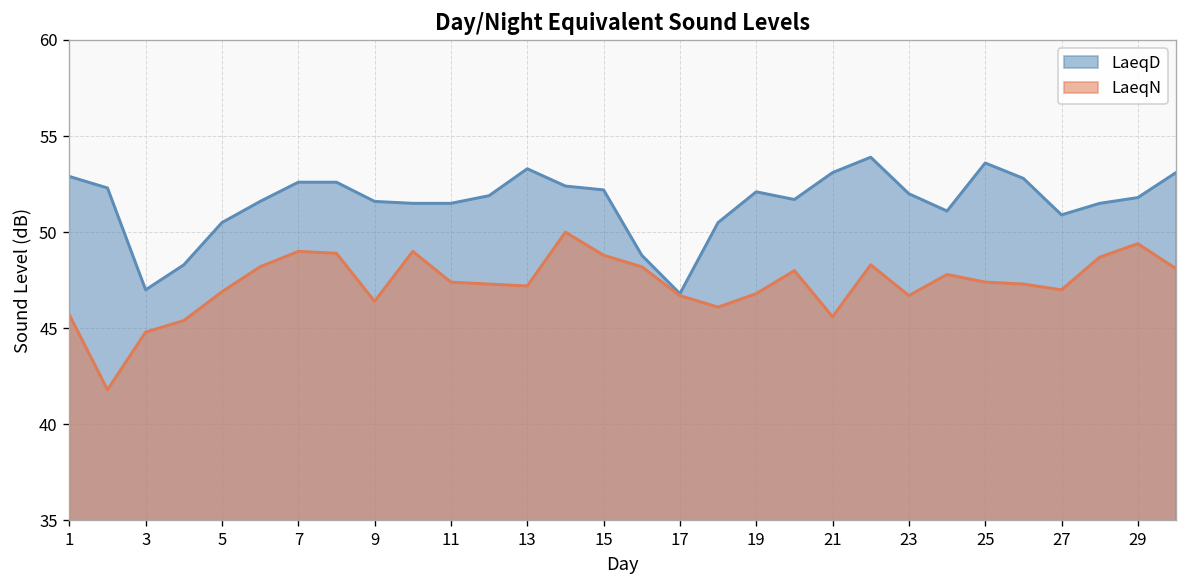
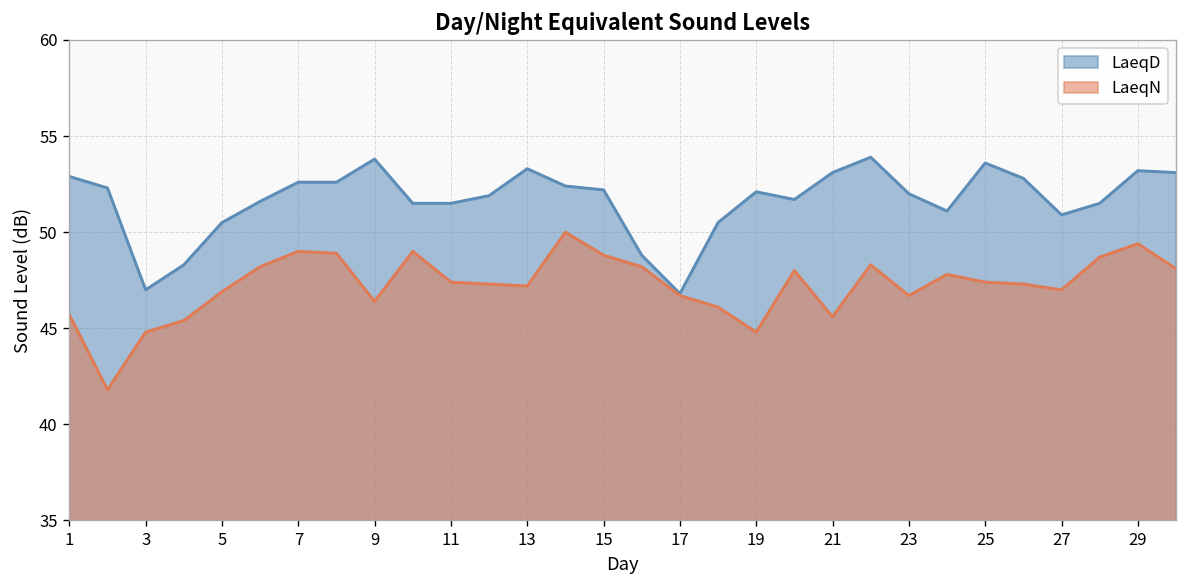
LaeqD, 9: 51.6 -> 53.8
LaeqN, 19: 46.8 -> 44.8
LaeqD, 29: 51.8 -> 53.2
